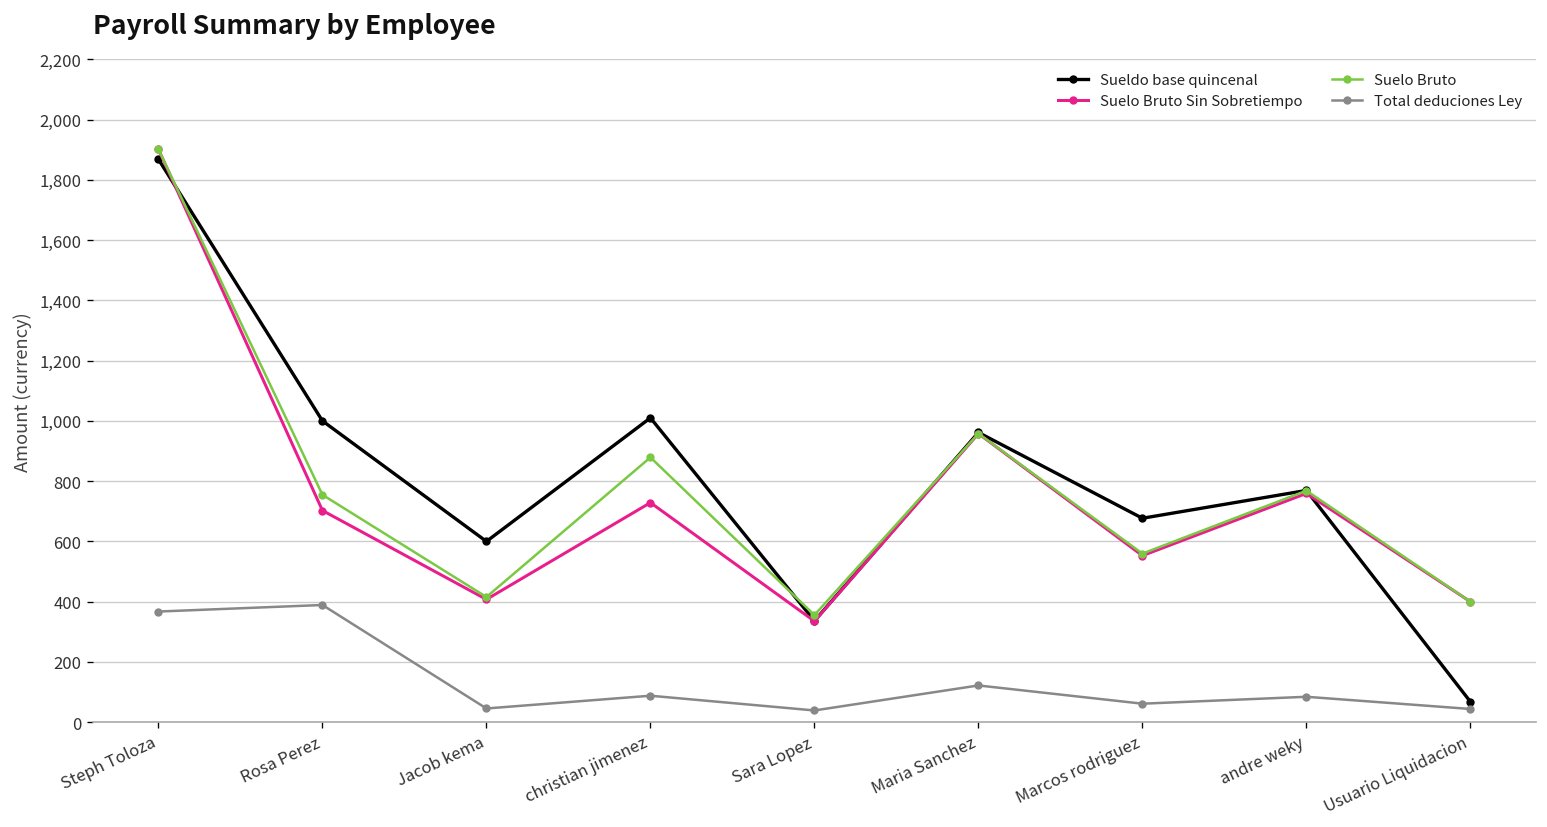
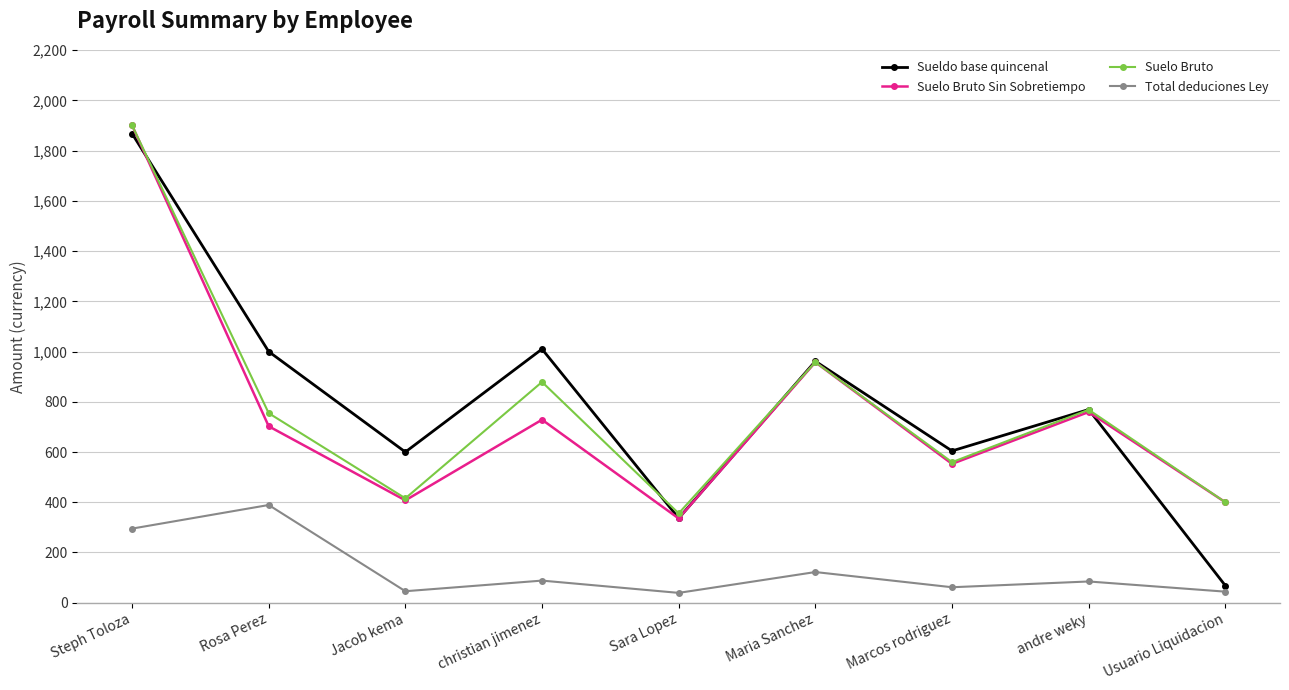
Total deduciones Ley, Steph Toloza: 370 -> 300
Sueldo base quincenal, Marcos rodriguez: 680 -> 600
